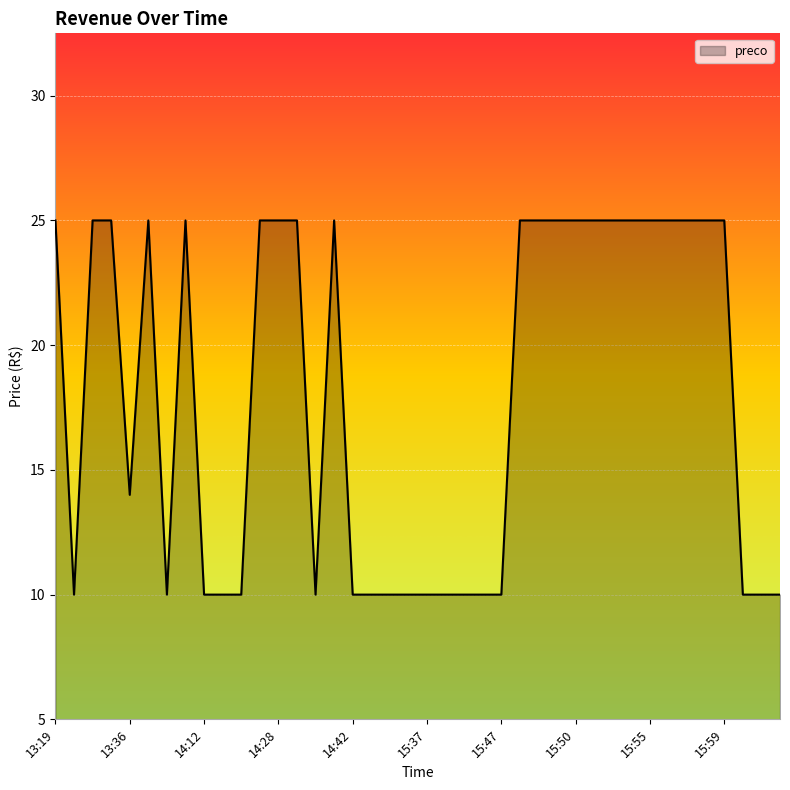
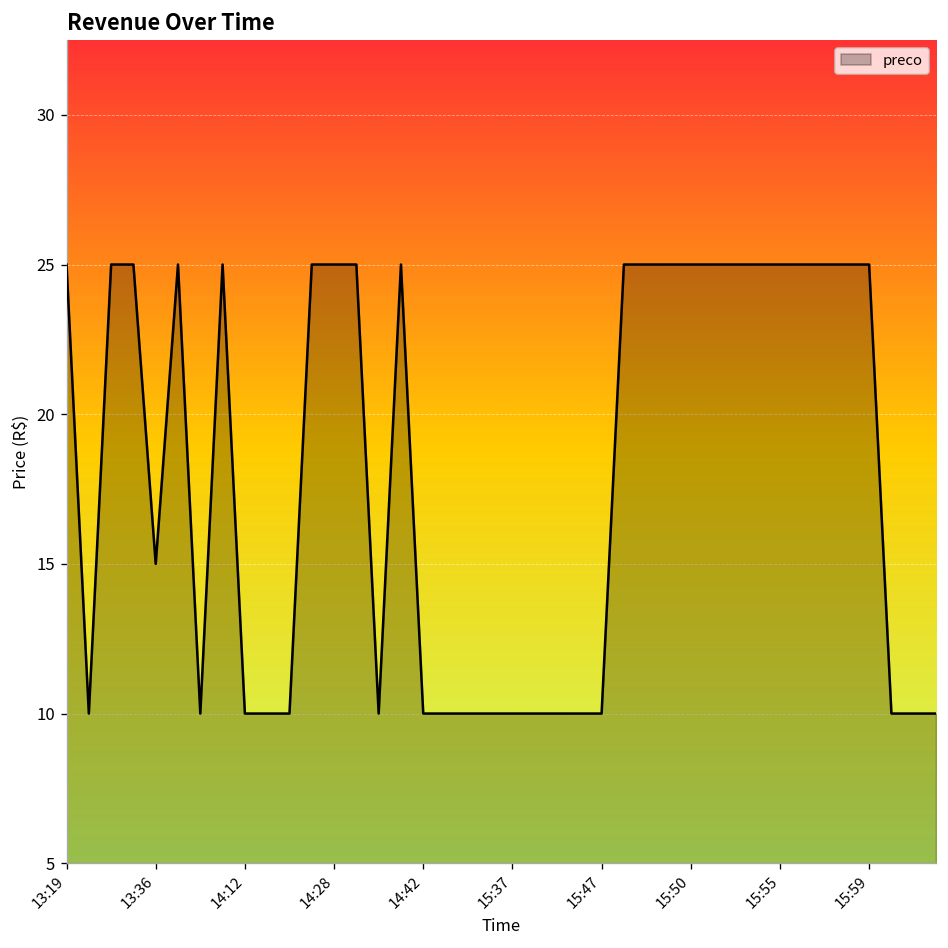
13:36: 14 -> 15
